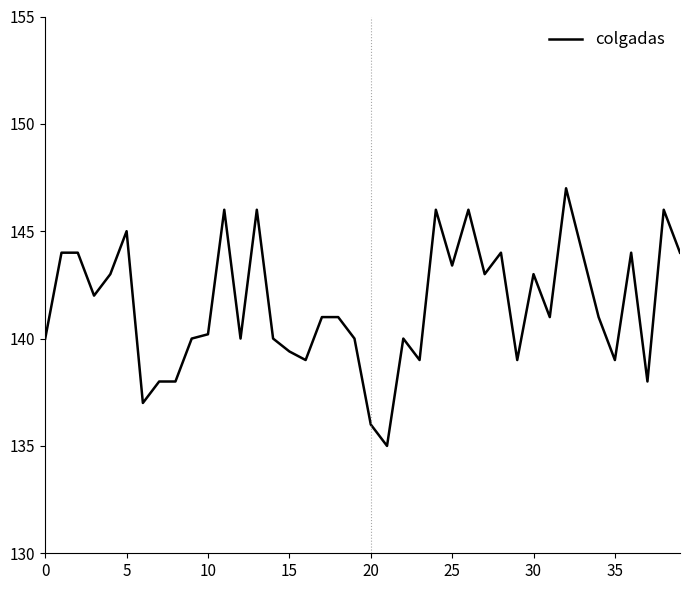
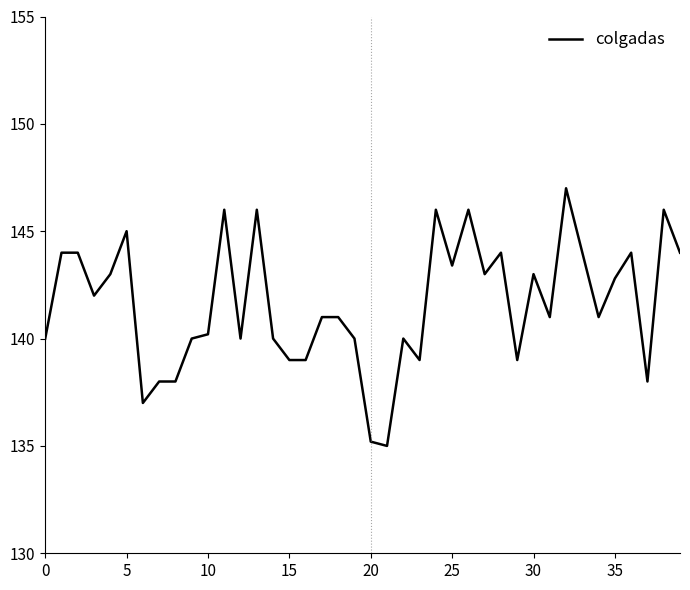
15: 139.4 -> 139.0
20: 136.0 -> 135.2
35: 139.0 -> 142.8
